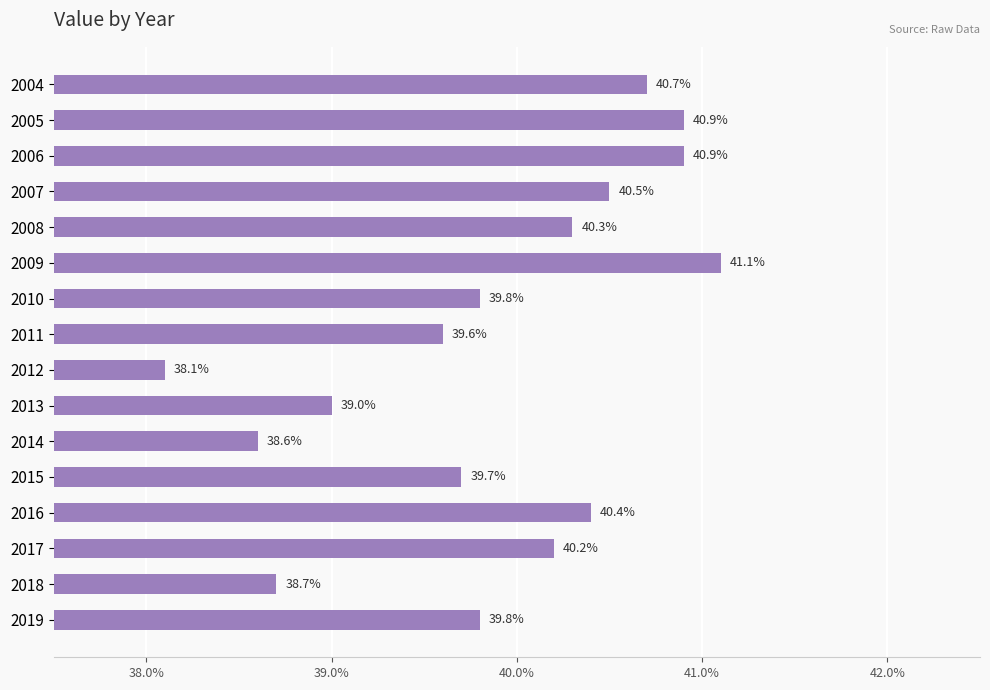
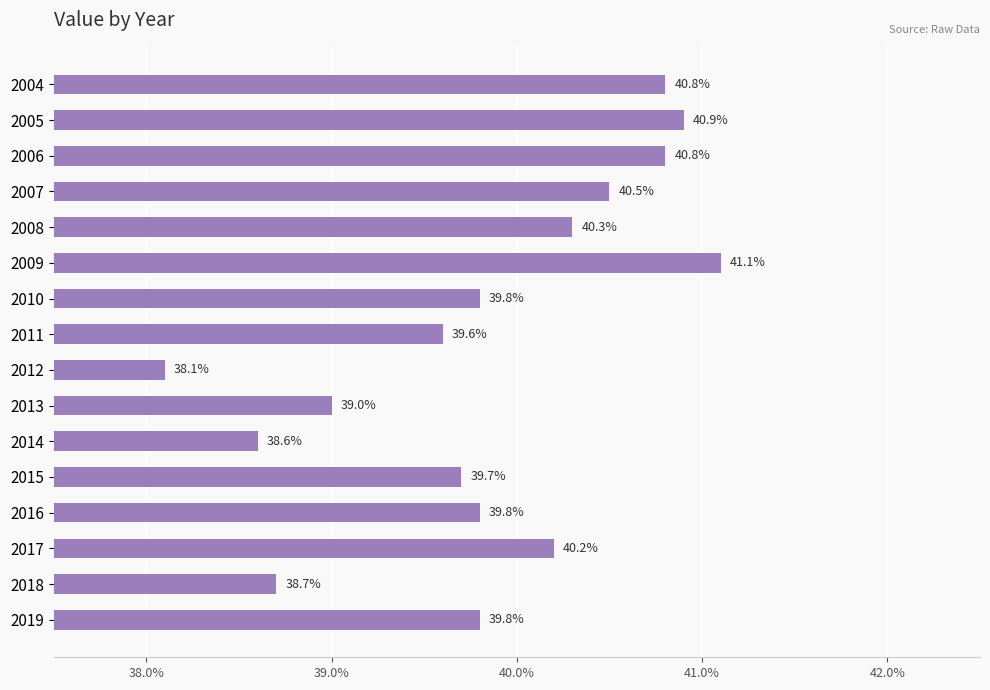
2004: 40.7% -> 40.8%
2006: 40.9% -> 40.8%
2016: 40.4% -> 39.8%
